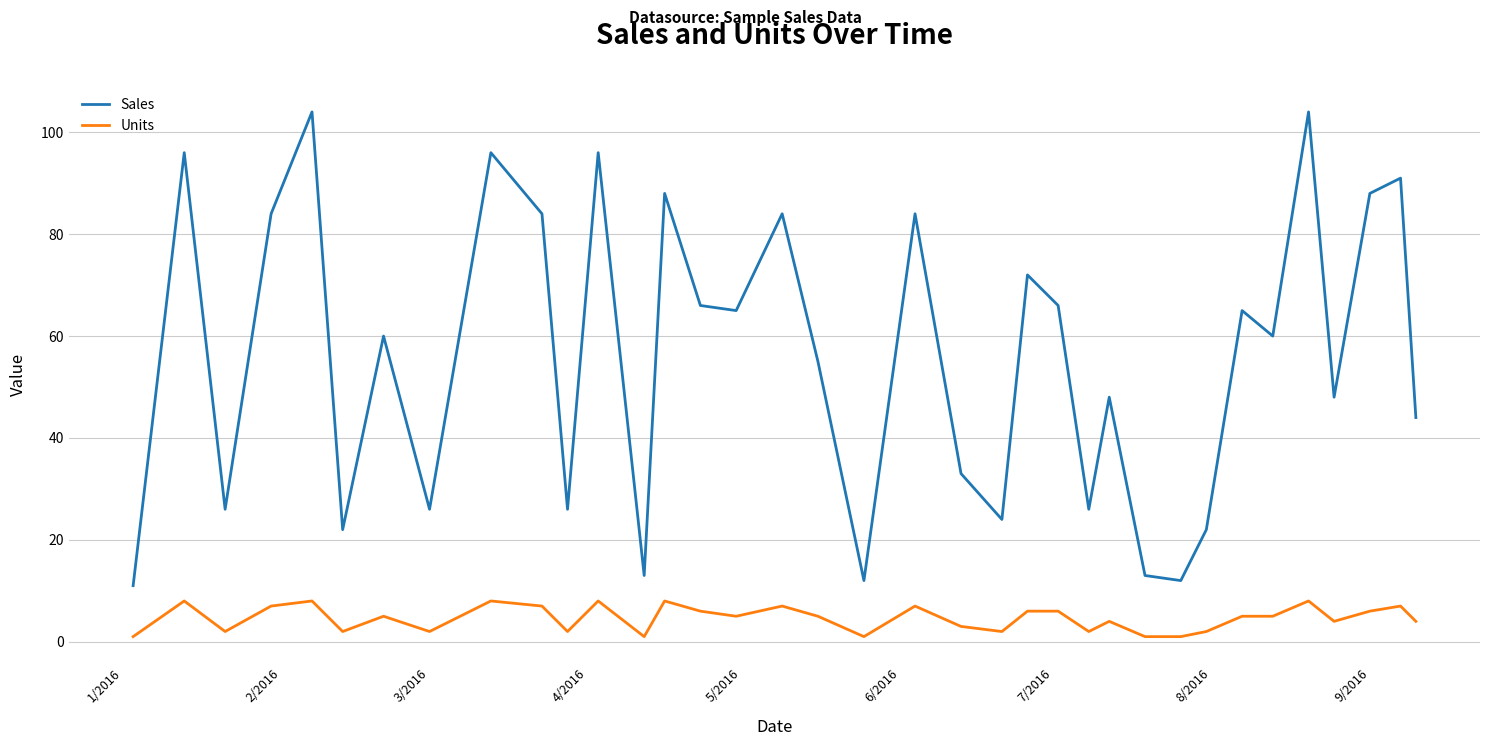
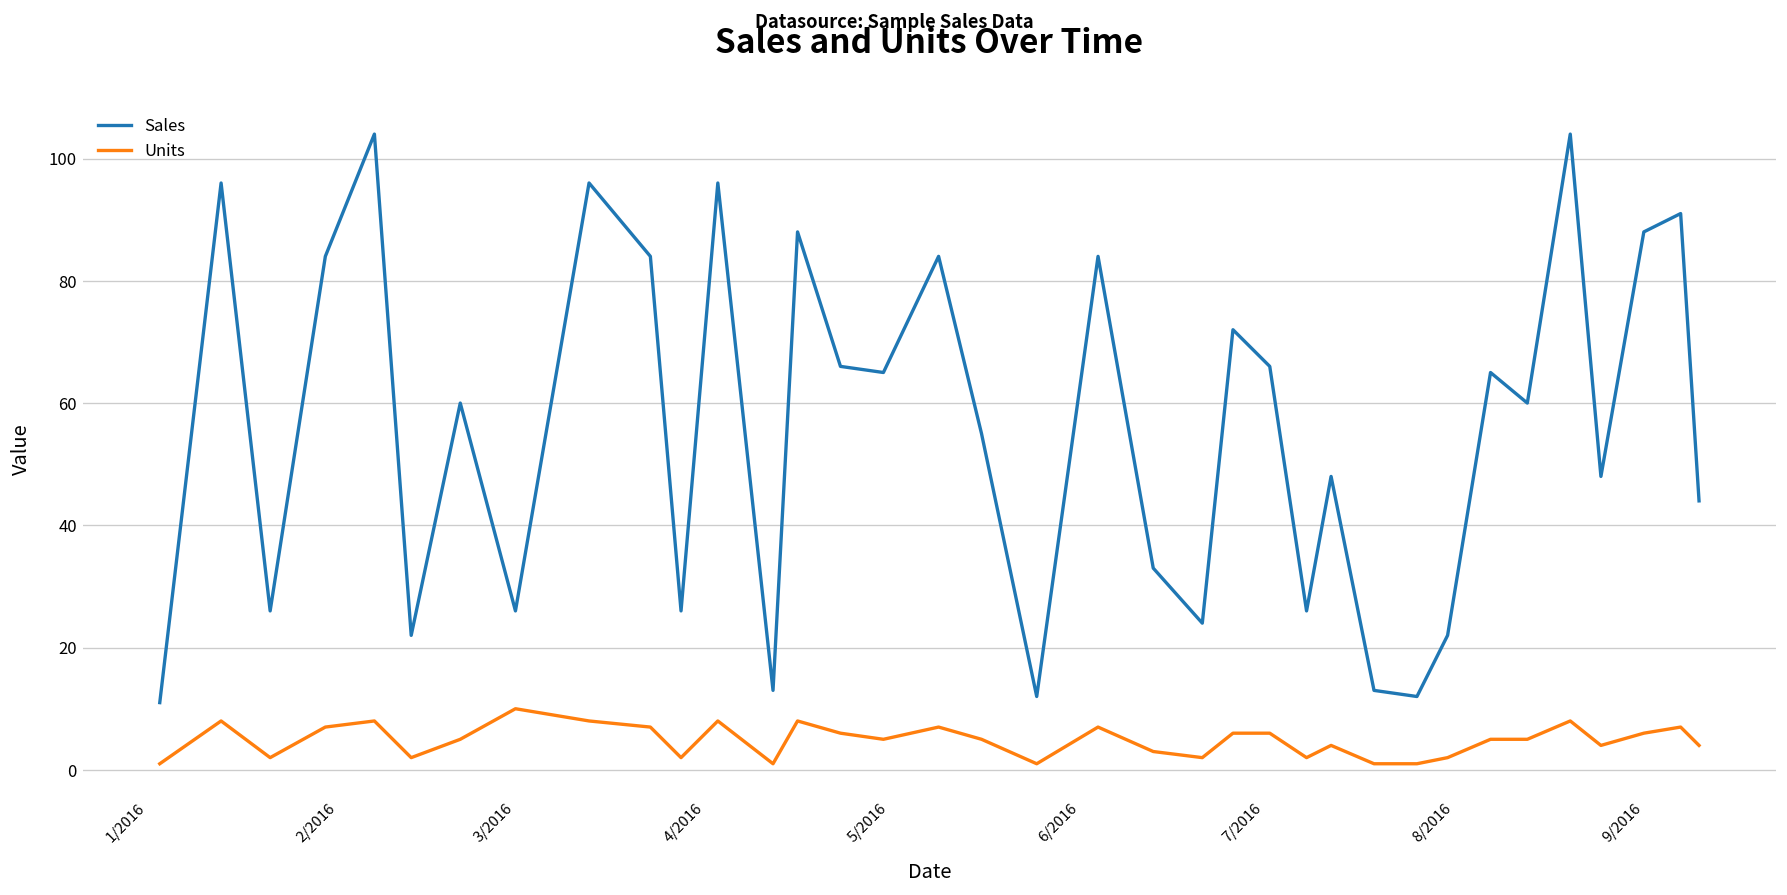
Units, 3/2016: 2 -> 10
